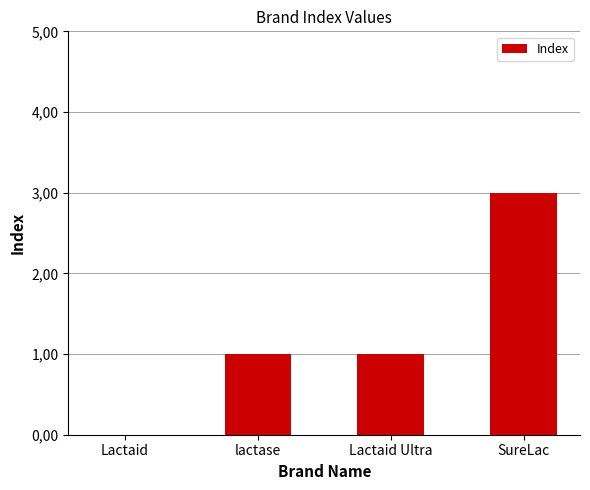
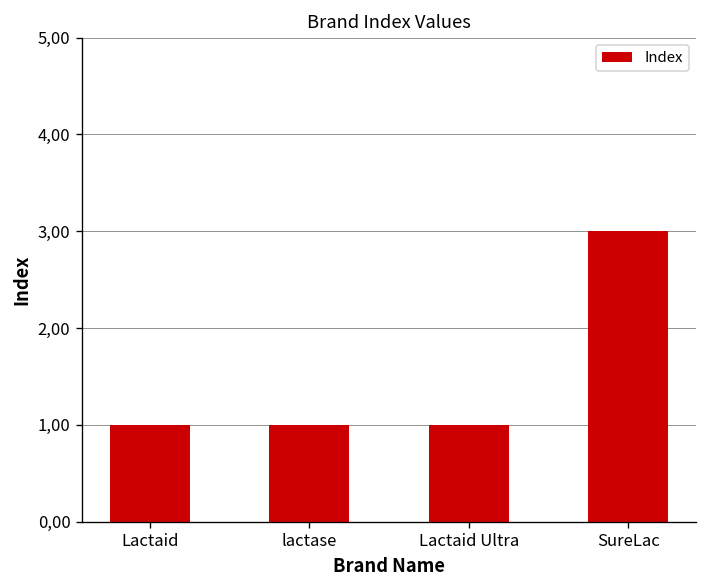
Lactaid: 0 -> 100
